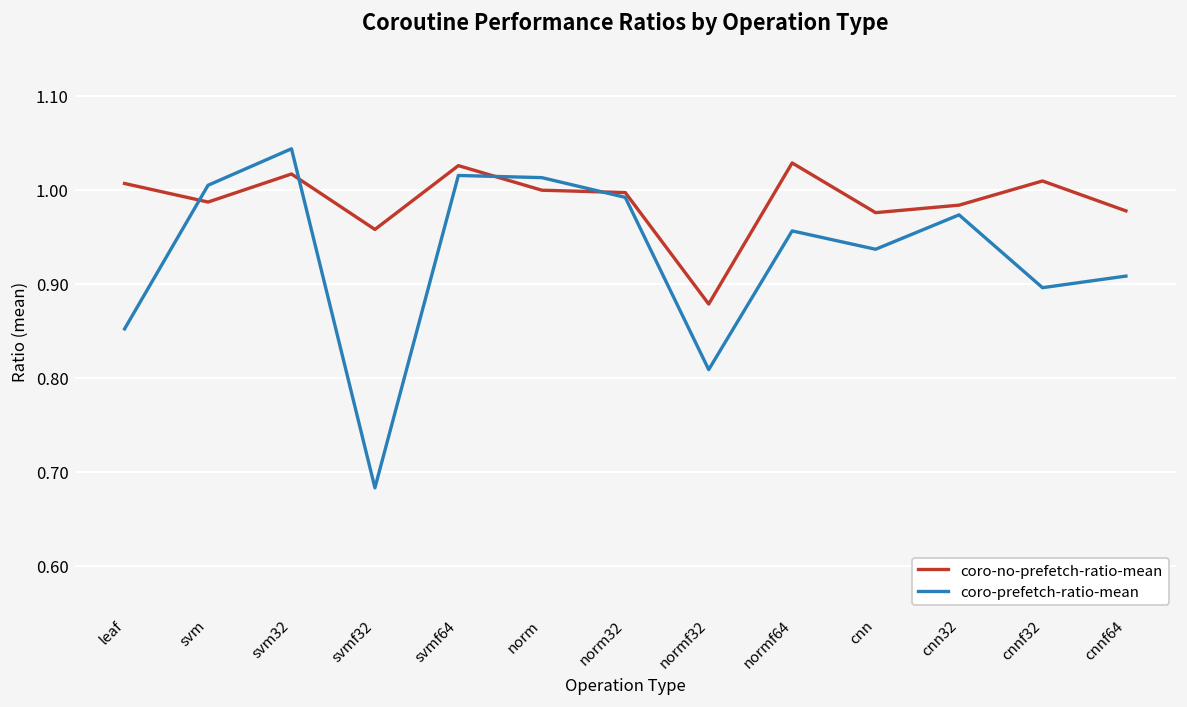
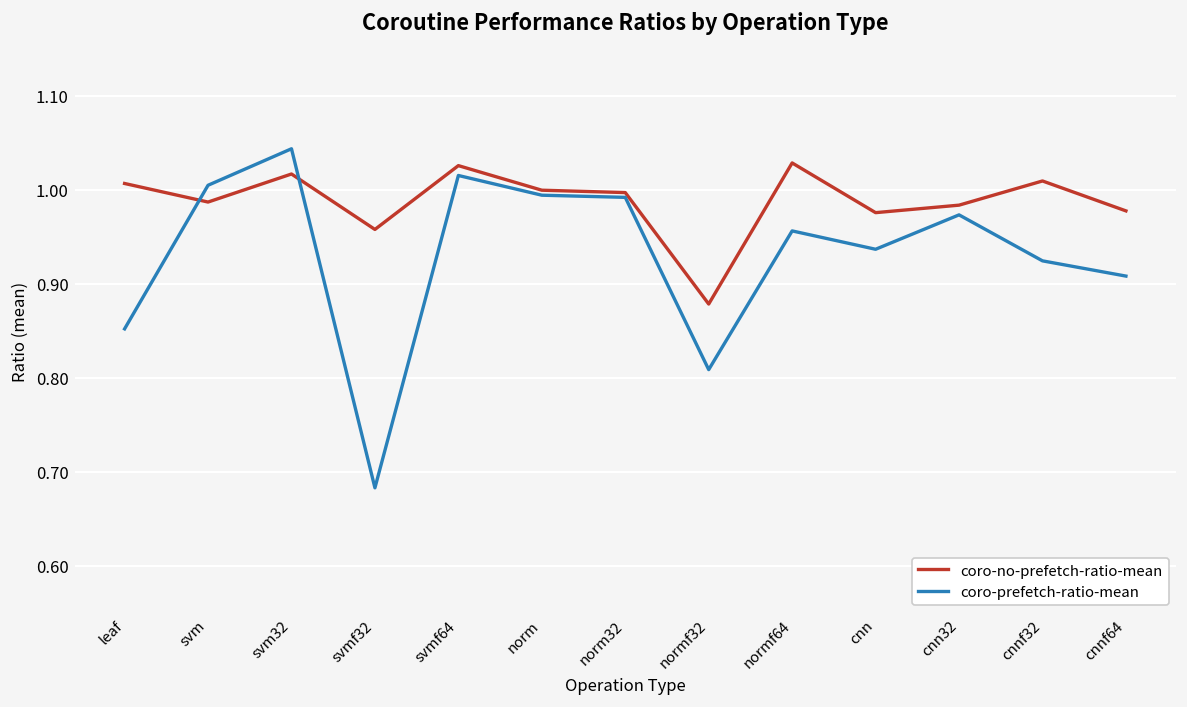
coro-prefetch-ratio-mean, norm: 1.01 -> 0.99
coro-prefetch-ratio-mean, cnnf32: 0.90 -> 0.92
